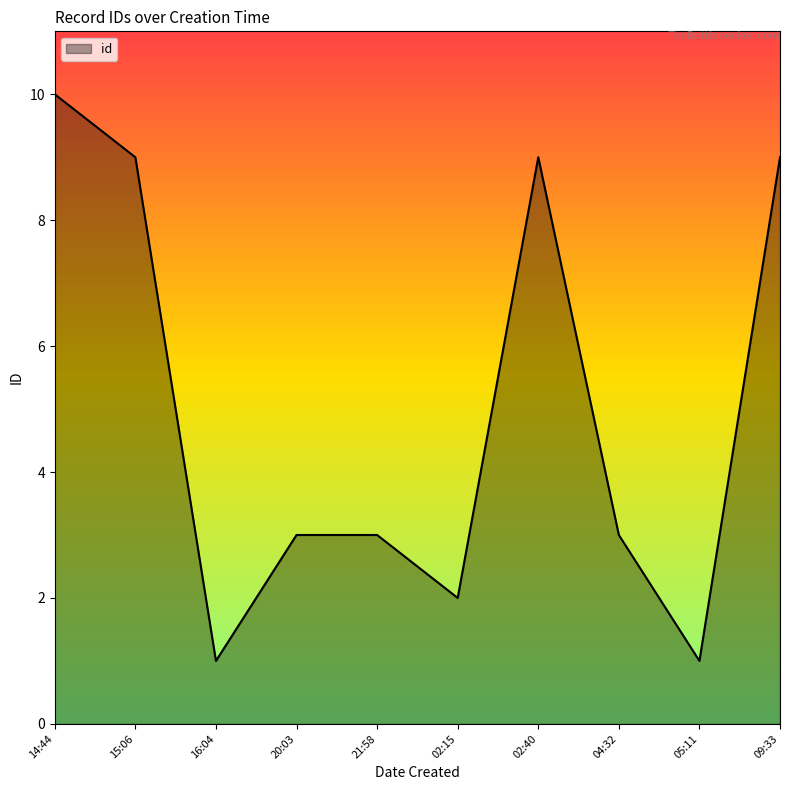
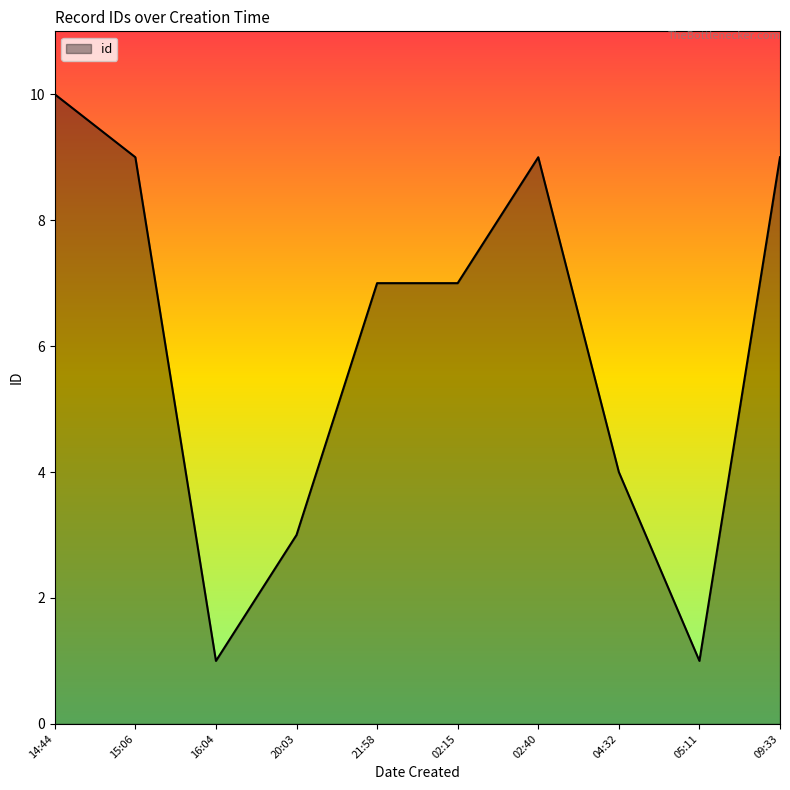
21:58: 3 -> 7
02:15: 2 -> 7
04:32: 3 -> 4
